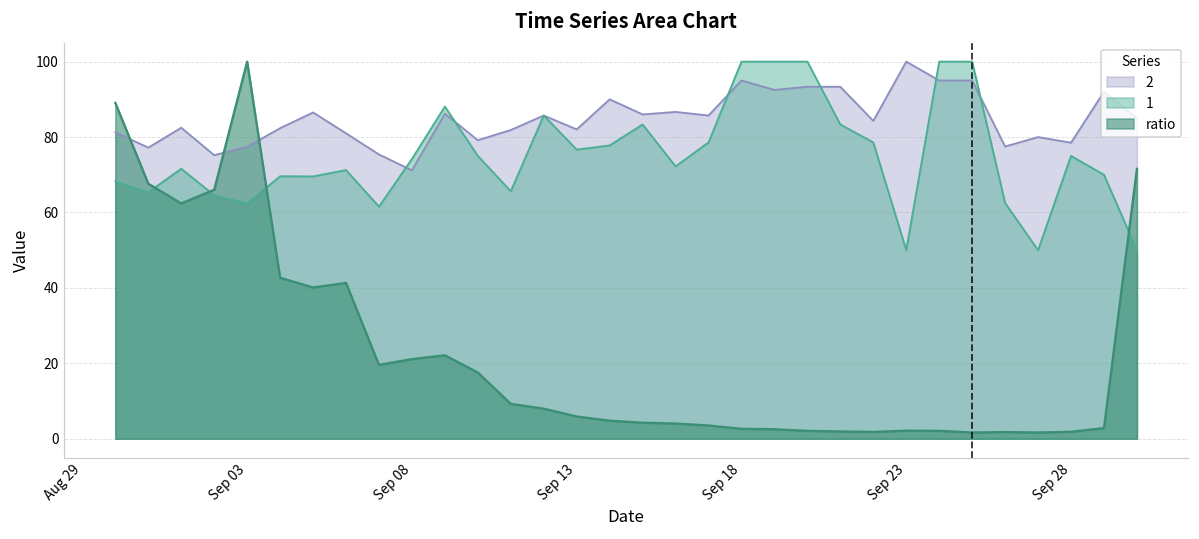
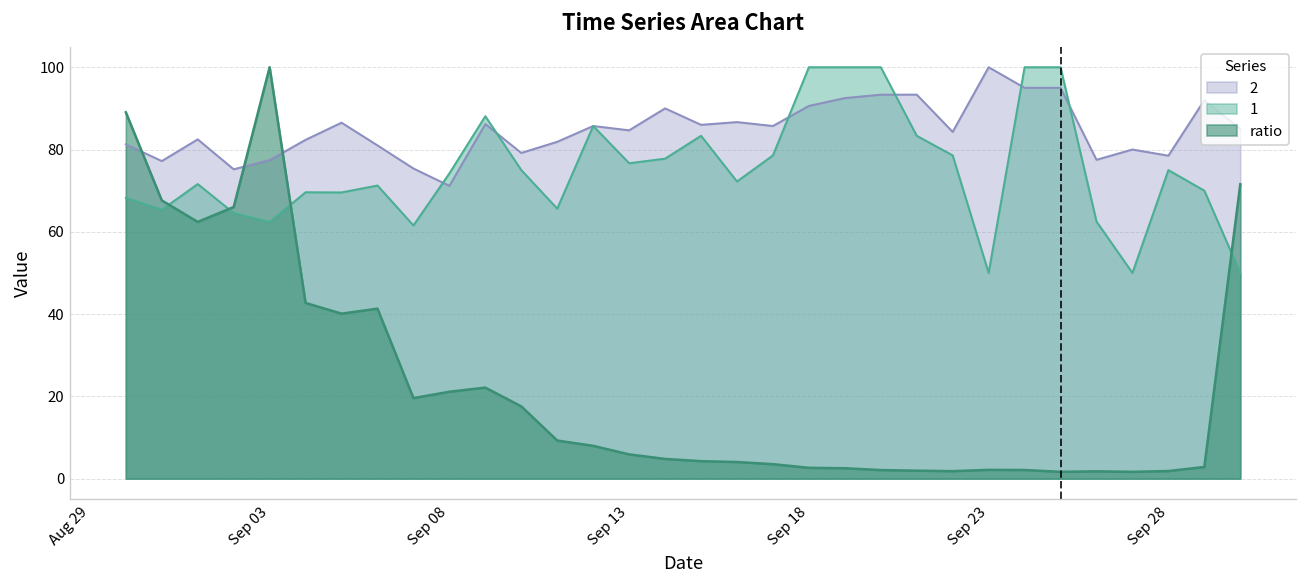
2, Sep 13: 82 -> 85
2, Sep 18: 95 -> 91
